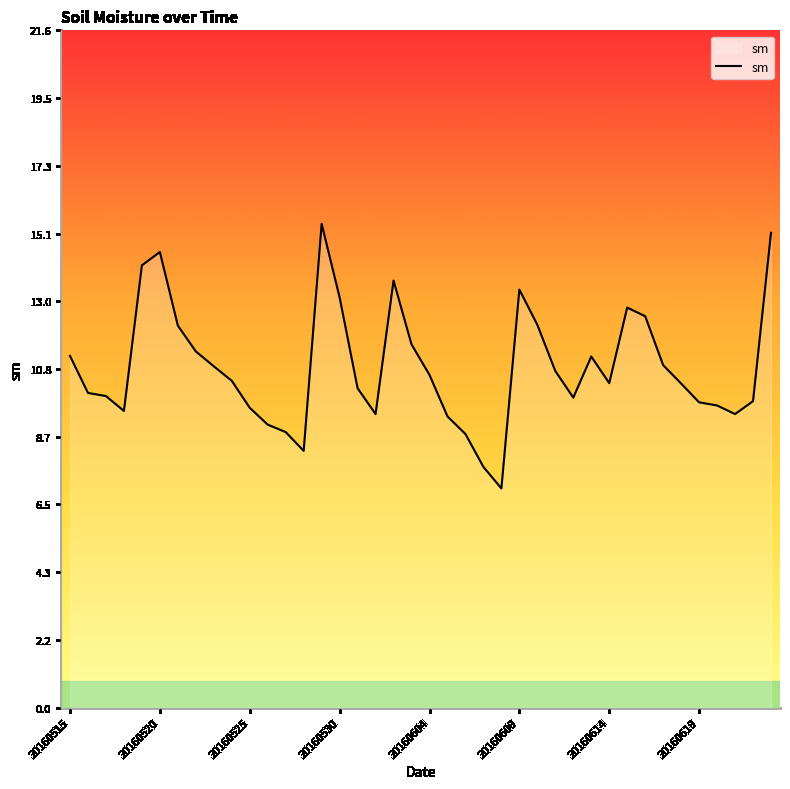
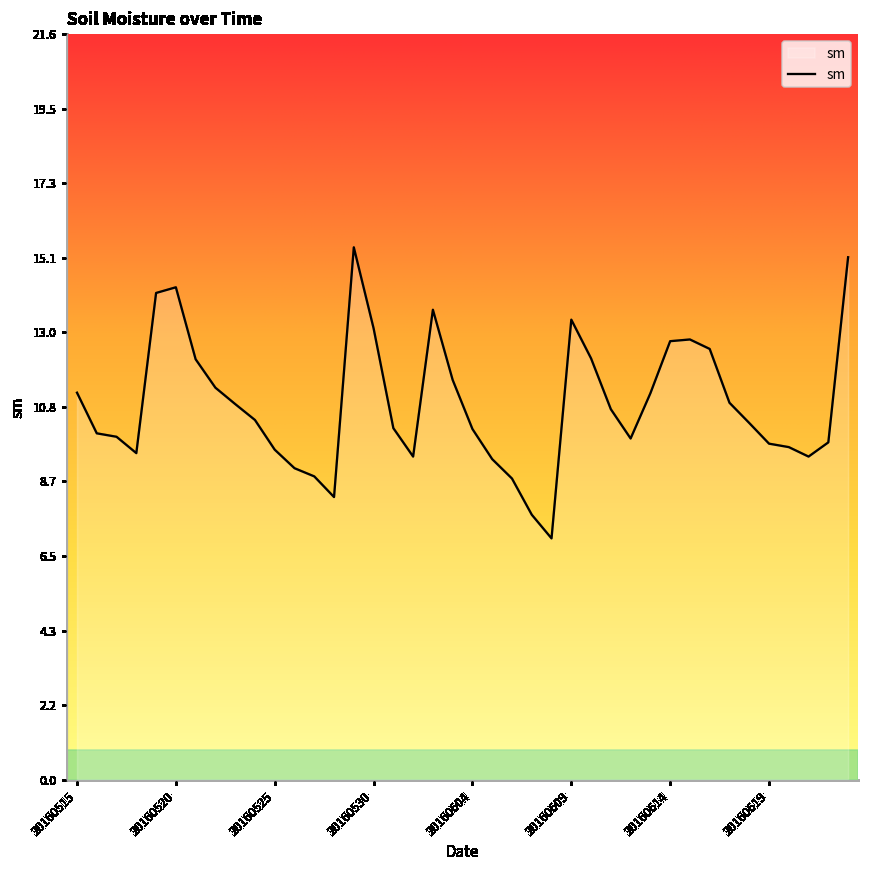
20160520: 14.6 -> 14.3
20160604: 10.6 -> 10.2
20160614: 10.4 -> 12.7
